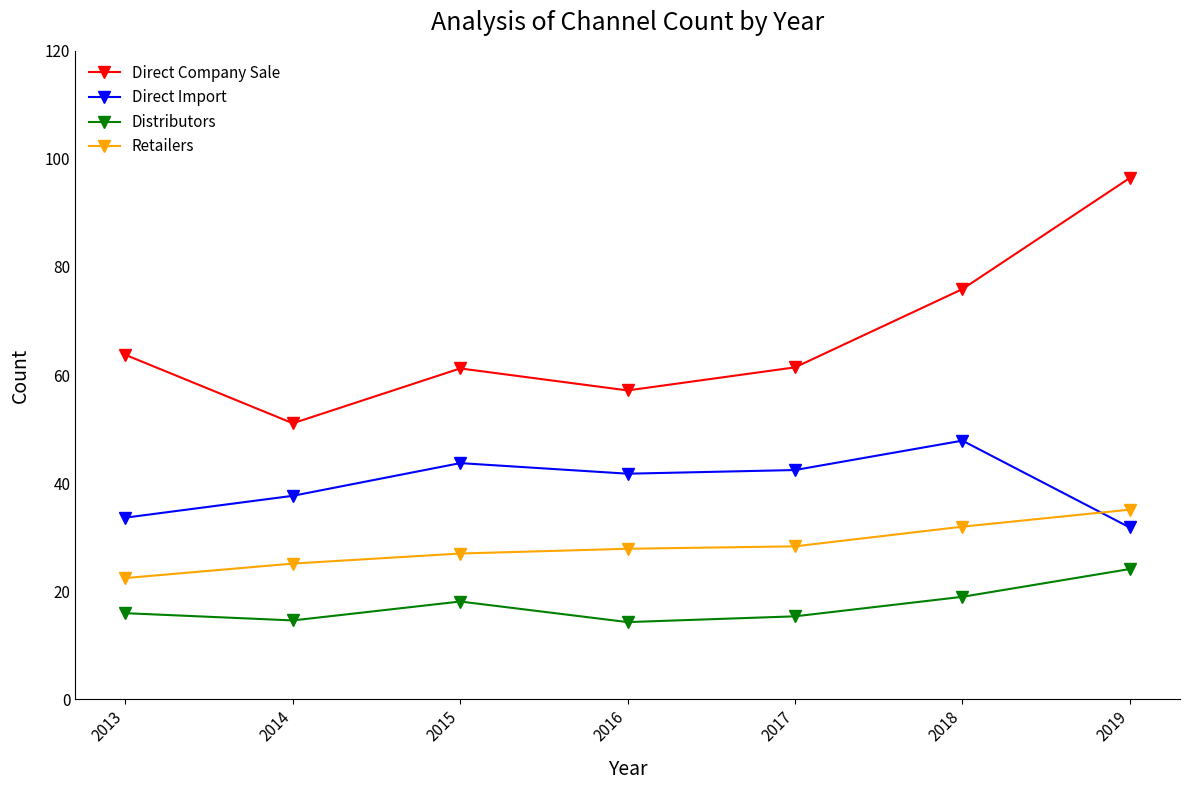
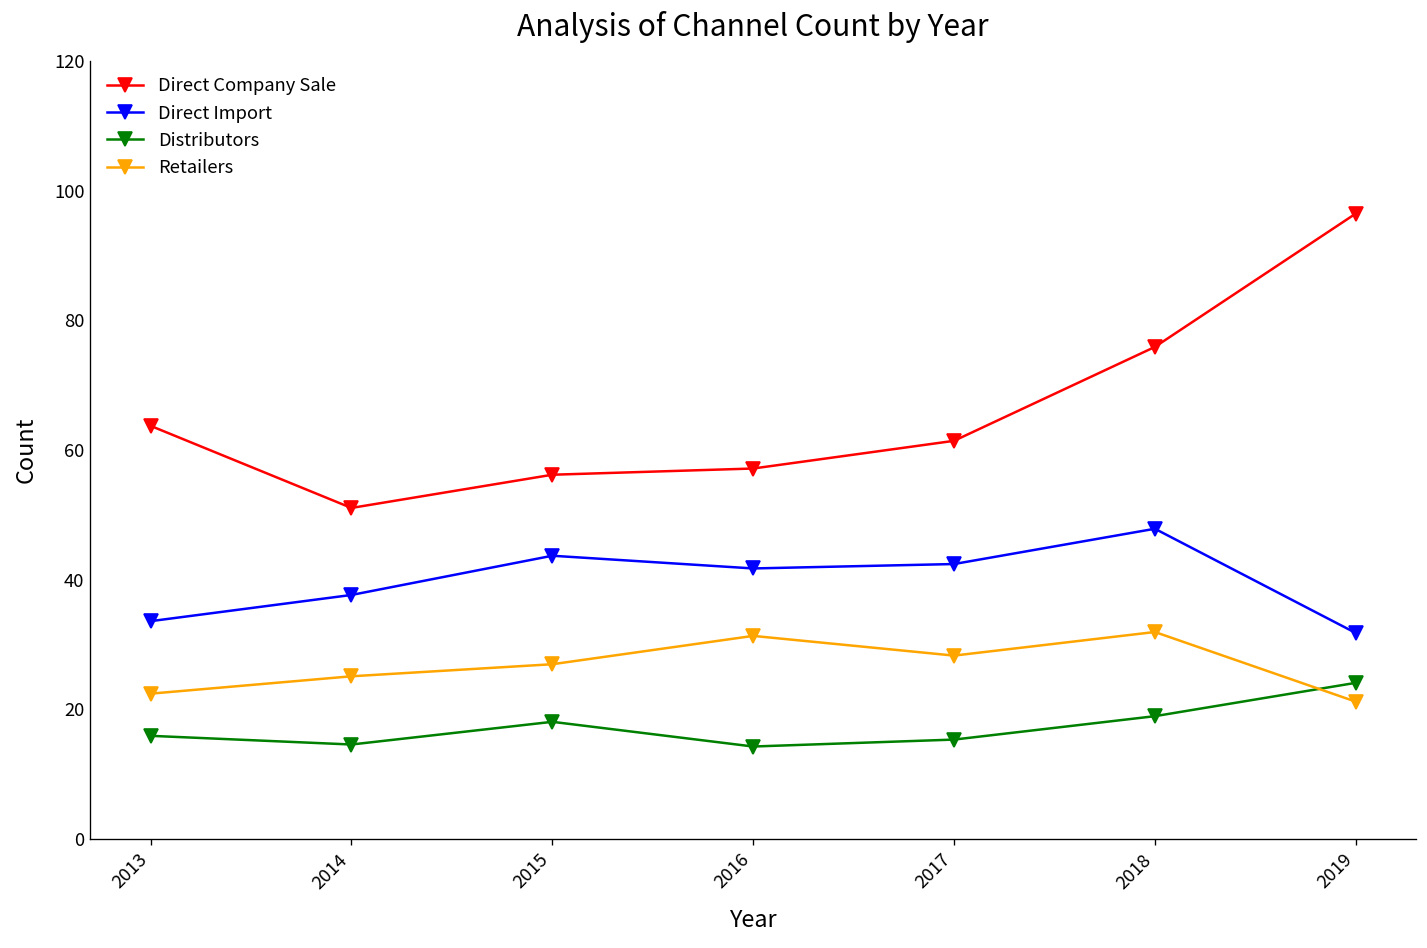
Direct Company Sale, 2015: 61 -> 56
Retailers, 2016: 28 -> 31
Retailers, 2019: 35 -> 21
